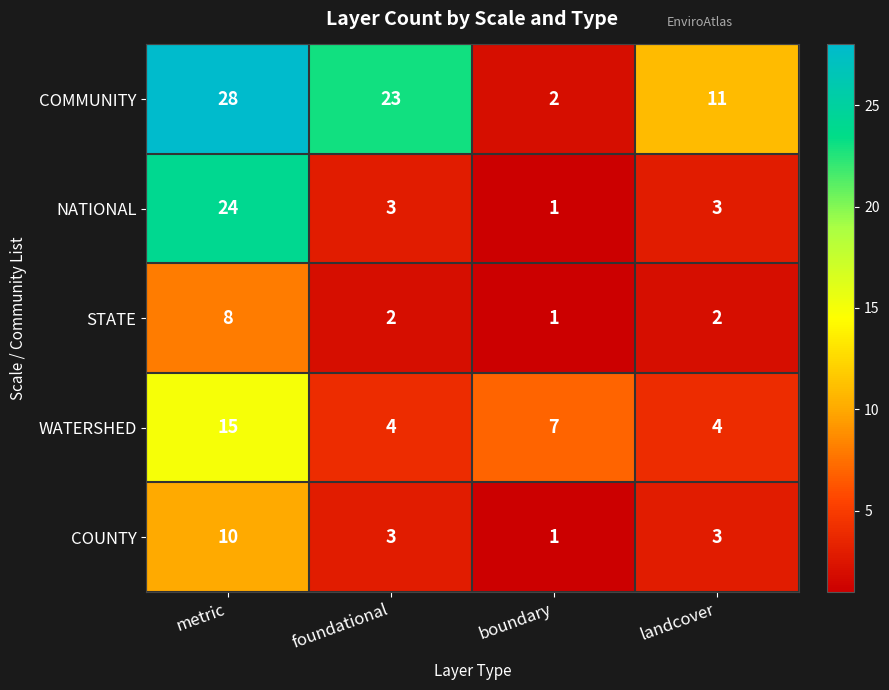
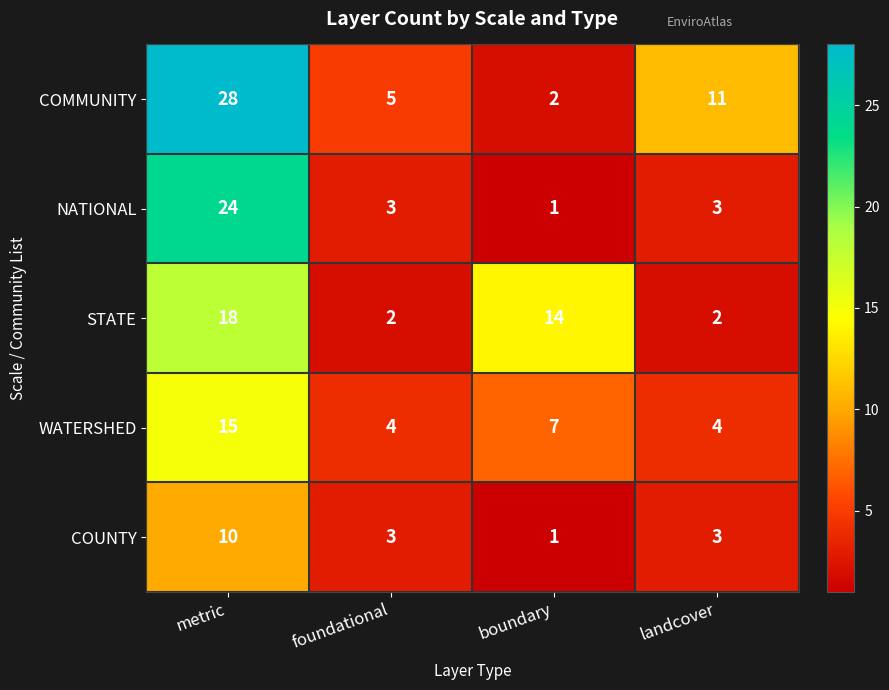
COMMUNITY, foundational: 23 -> 5
STATE, metric: 8 -> 18
STATE, boundary: 1 -> 14
